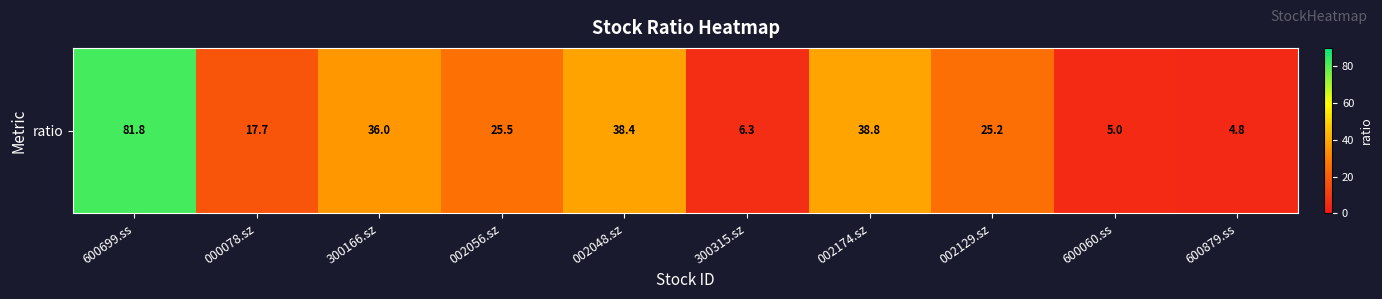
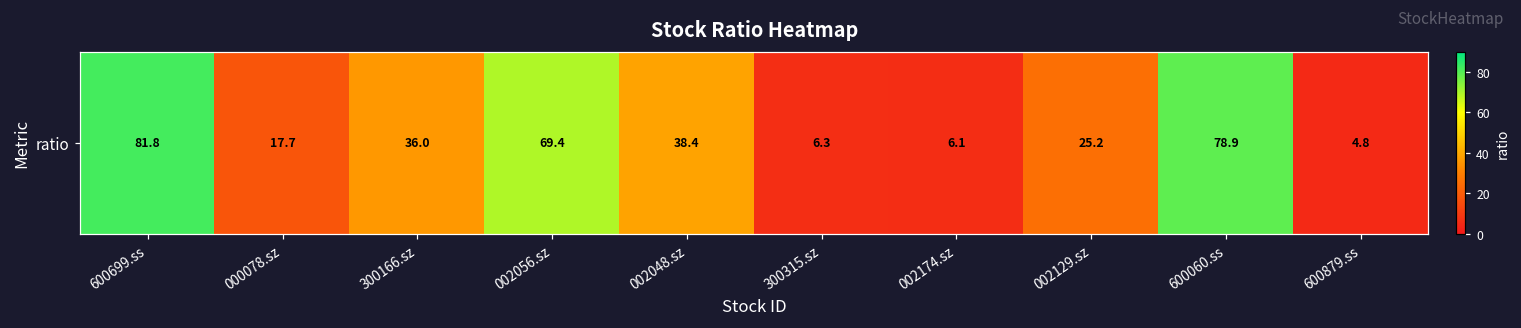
ratio, 002056.sz: 25.5 -> 69.4
ratio, 002174.sz: 38.8 -> 6.1
ratio, 600060.ss: 5.0 -> 78.9
